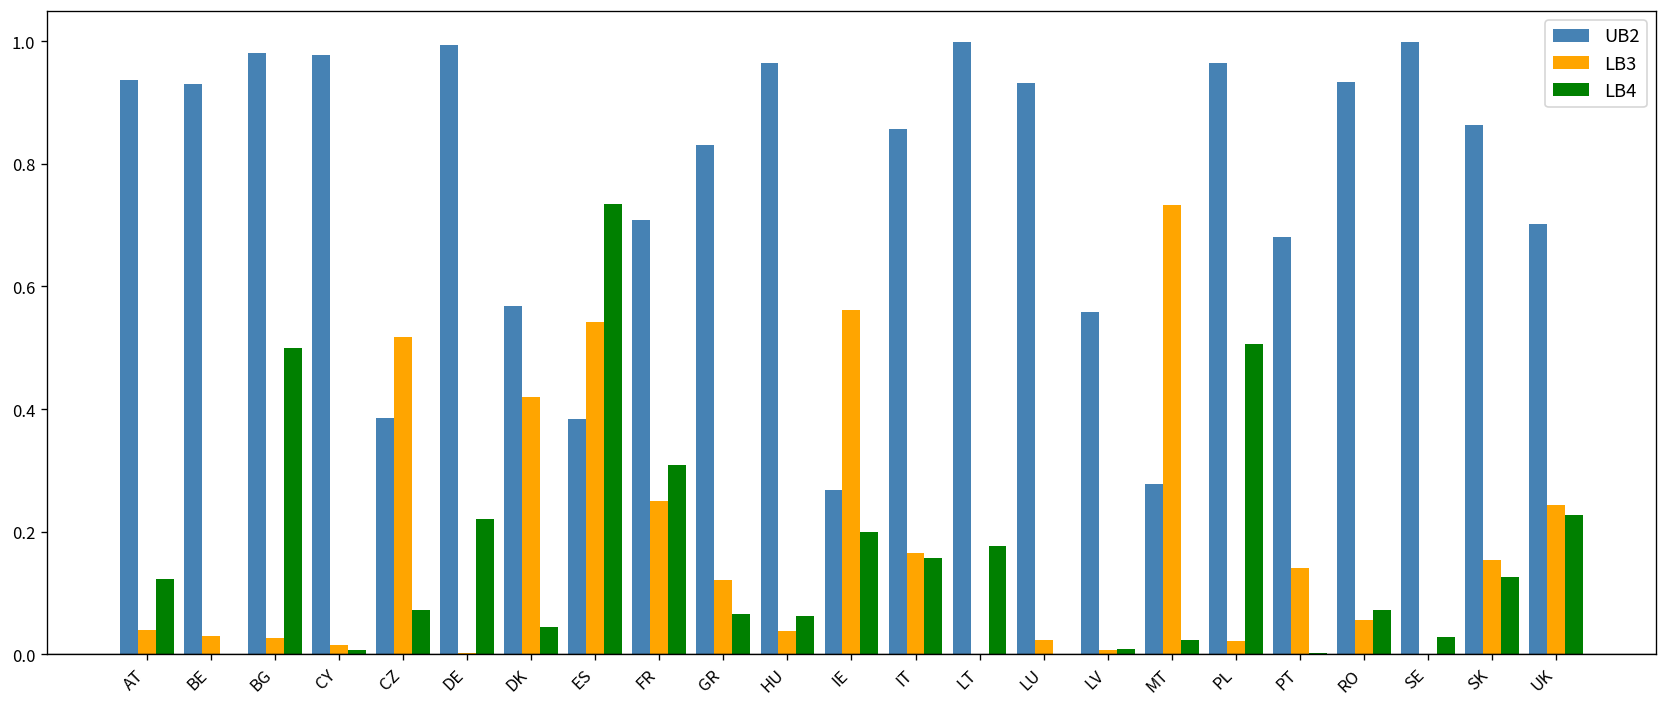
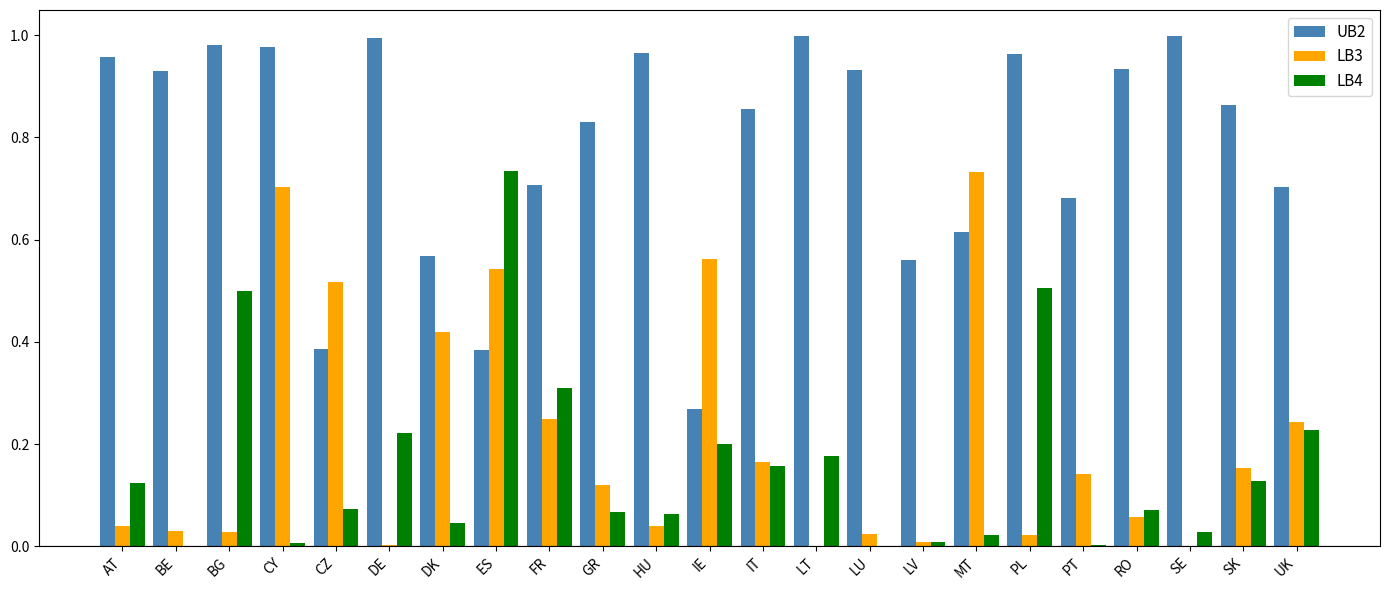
UB2, AT: 0.94 -> 0.96
LB3, CY: 0.02 -> 0.70
UB2, MT: 0.28 -> 0.62
